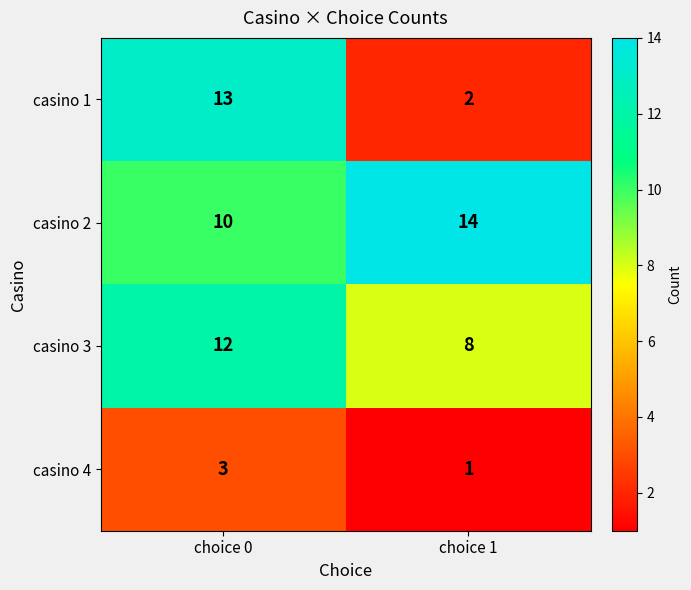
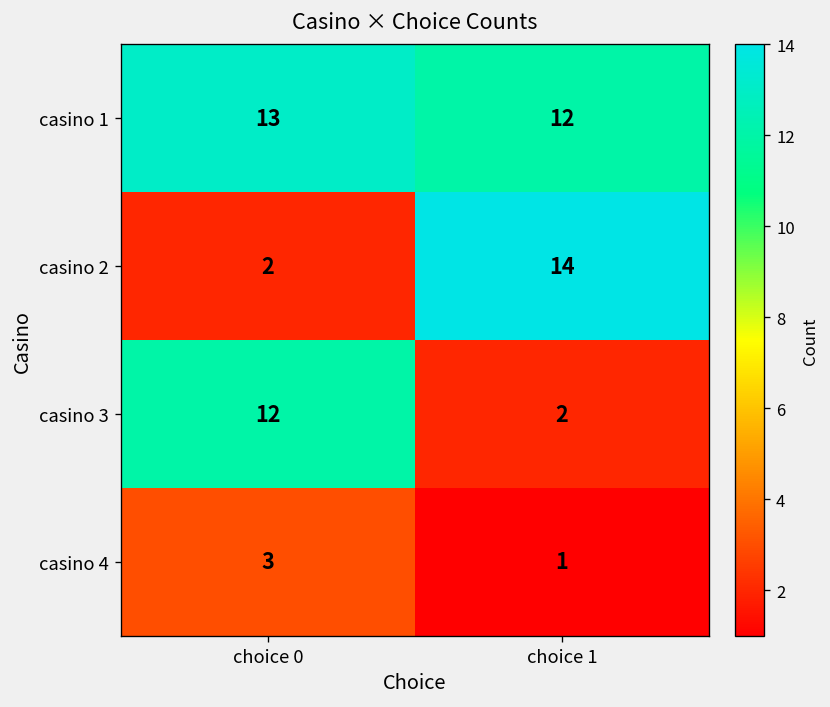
casino 1, choice 1: 2 -> 12
casino 2, choice 0: 10 -> 2
casino 3, choice 1: 8 -> 2
